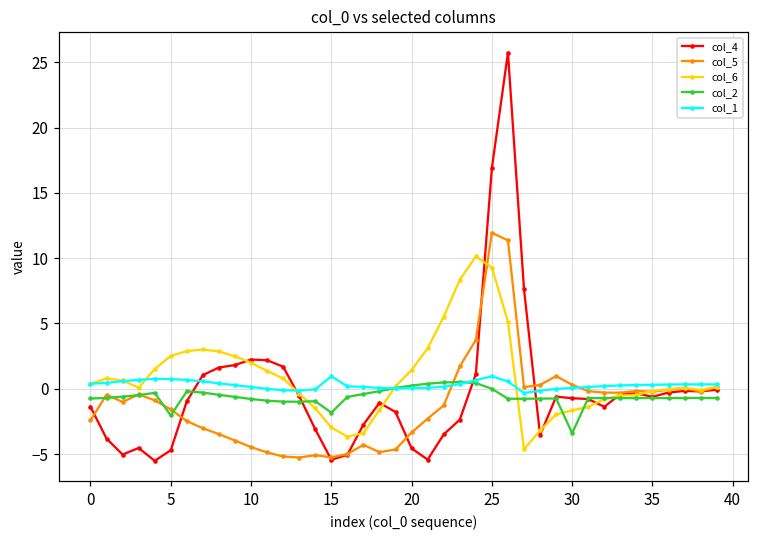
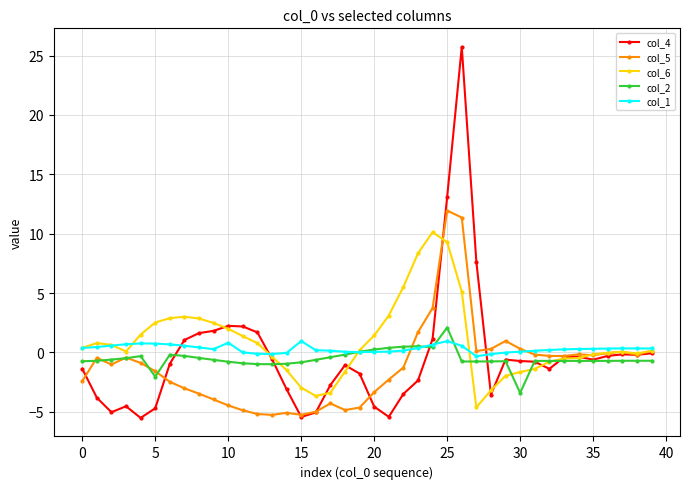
col_1, 10: 0.1 -> 0.8
col_2, 15: -1.8 -> -0.8
col_4, 25: 16.9 -> 13.1
col_2, 25: 0.0 -> 2.1
